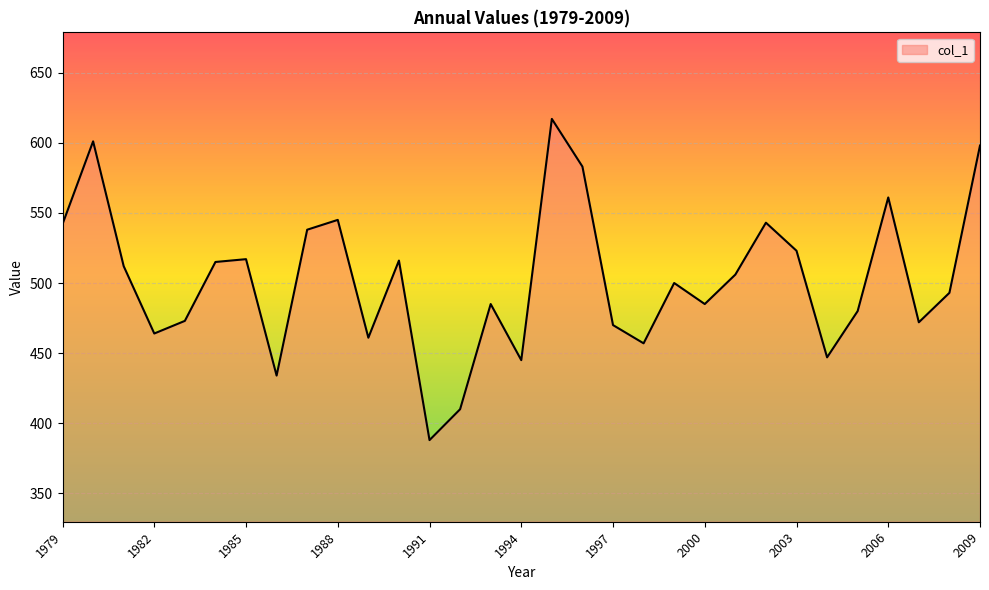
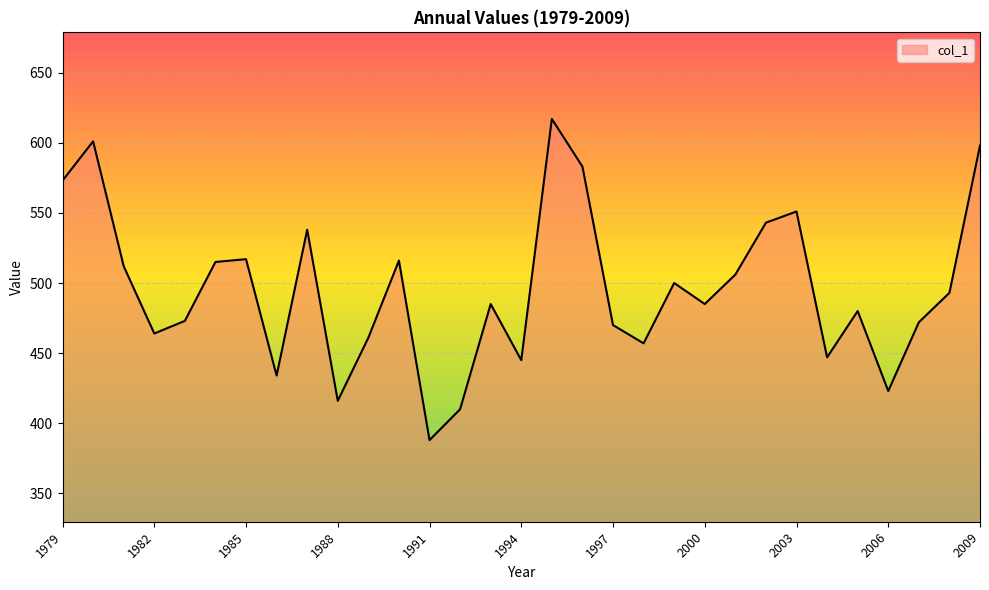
1979: 542 -> 573
1988: 545 -> 416
2003: 523 -> 551
2006: 561 -> 423
